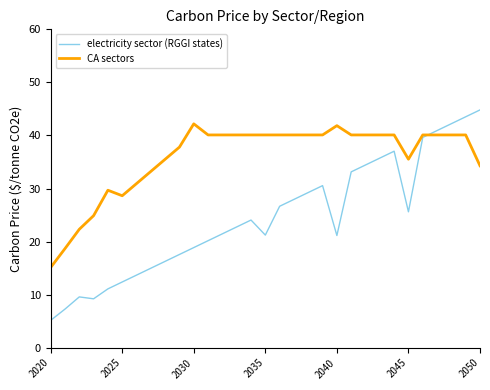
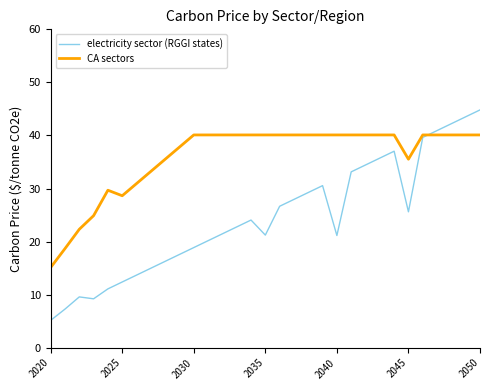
CA sectors, 2030: 42 -> 40
CA sectors, 2040: 42 -> 40
CA sectors, 2050: 34 -> 40
